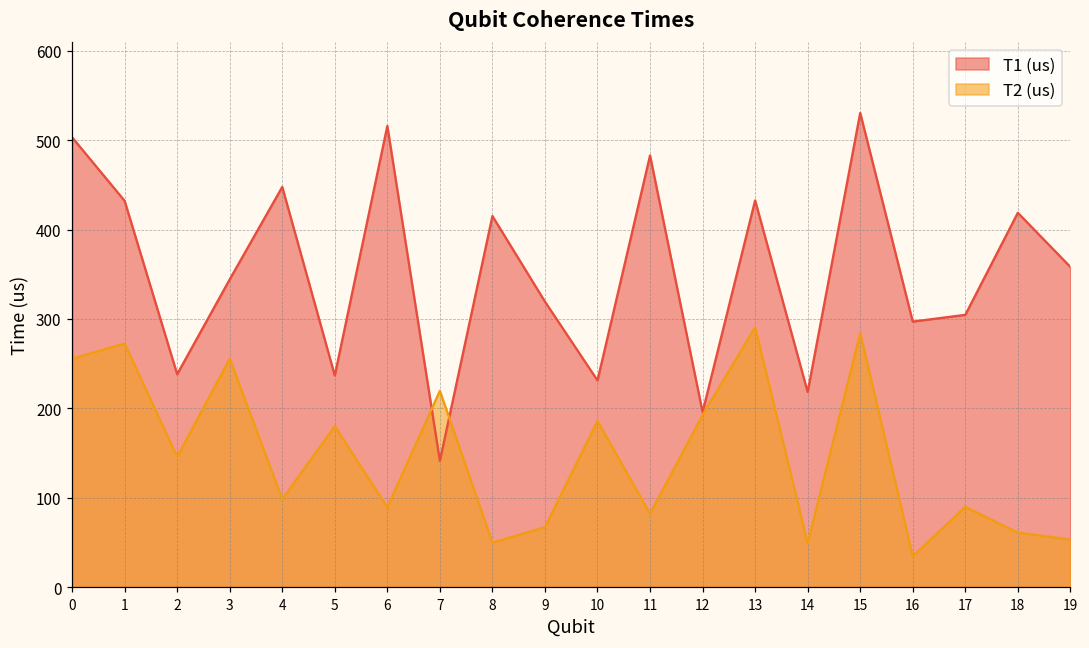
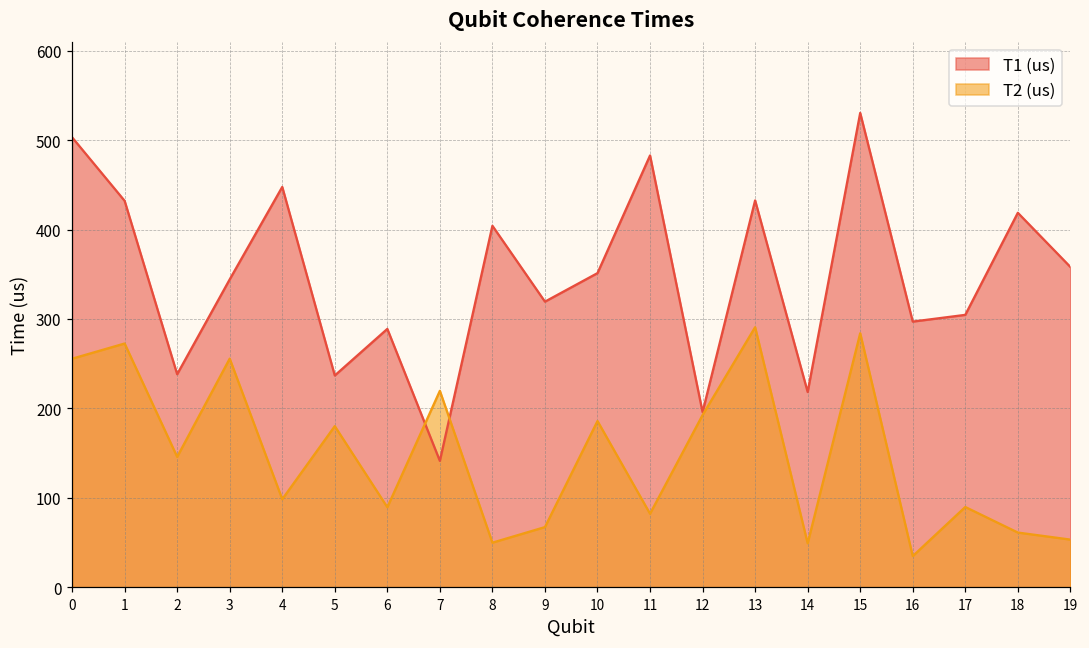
T1 (us), 6: 520 -> 290
T1 (us), 8: 420 -> 400
T1 (us), 10: 230 -> 350
